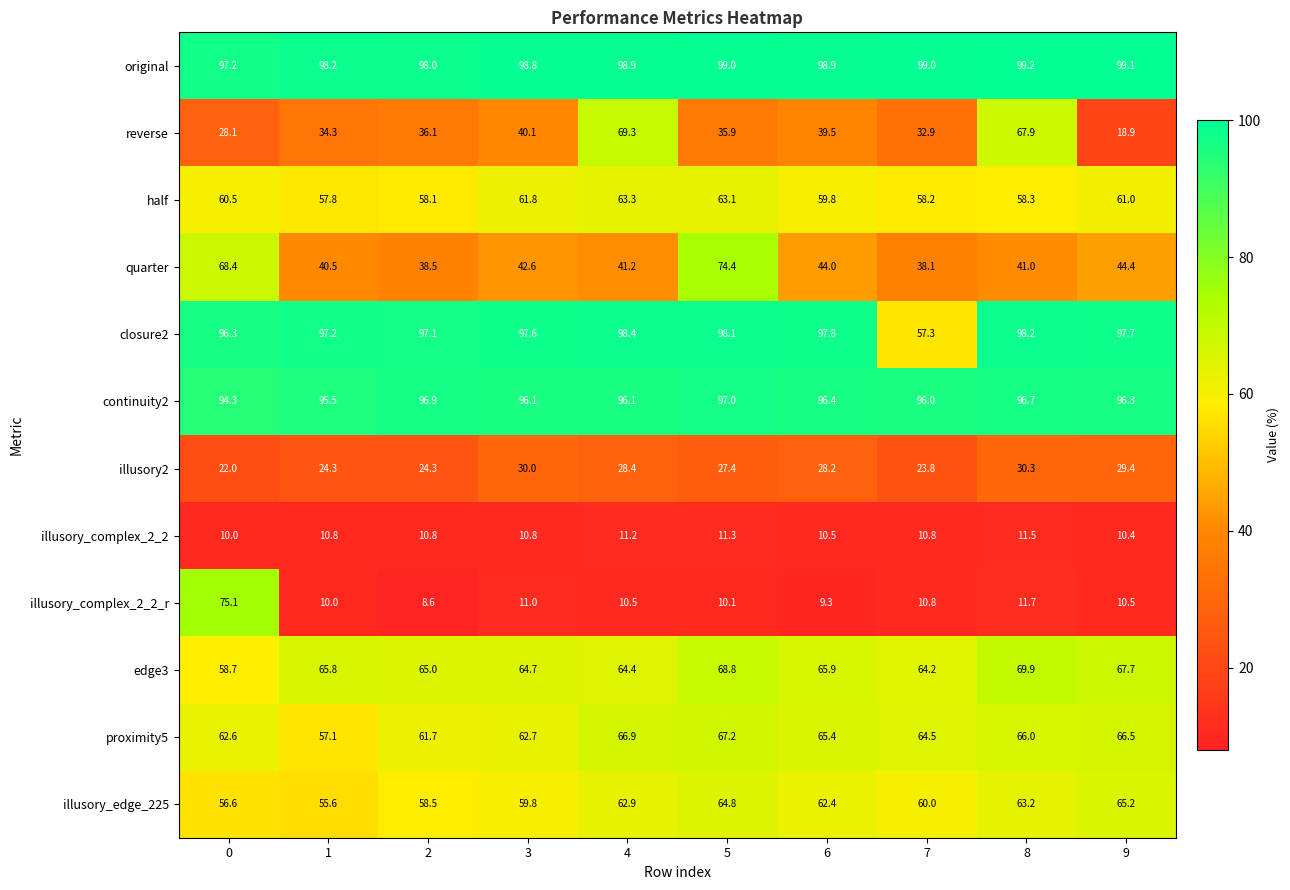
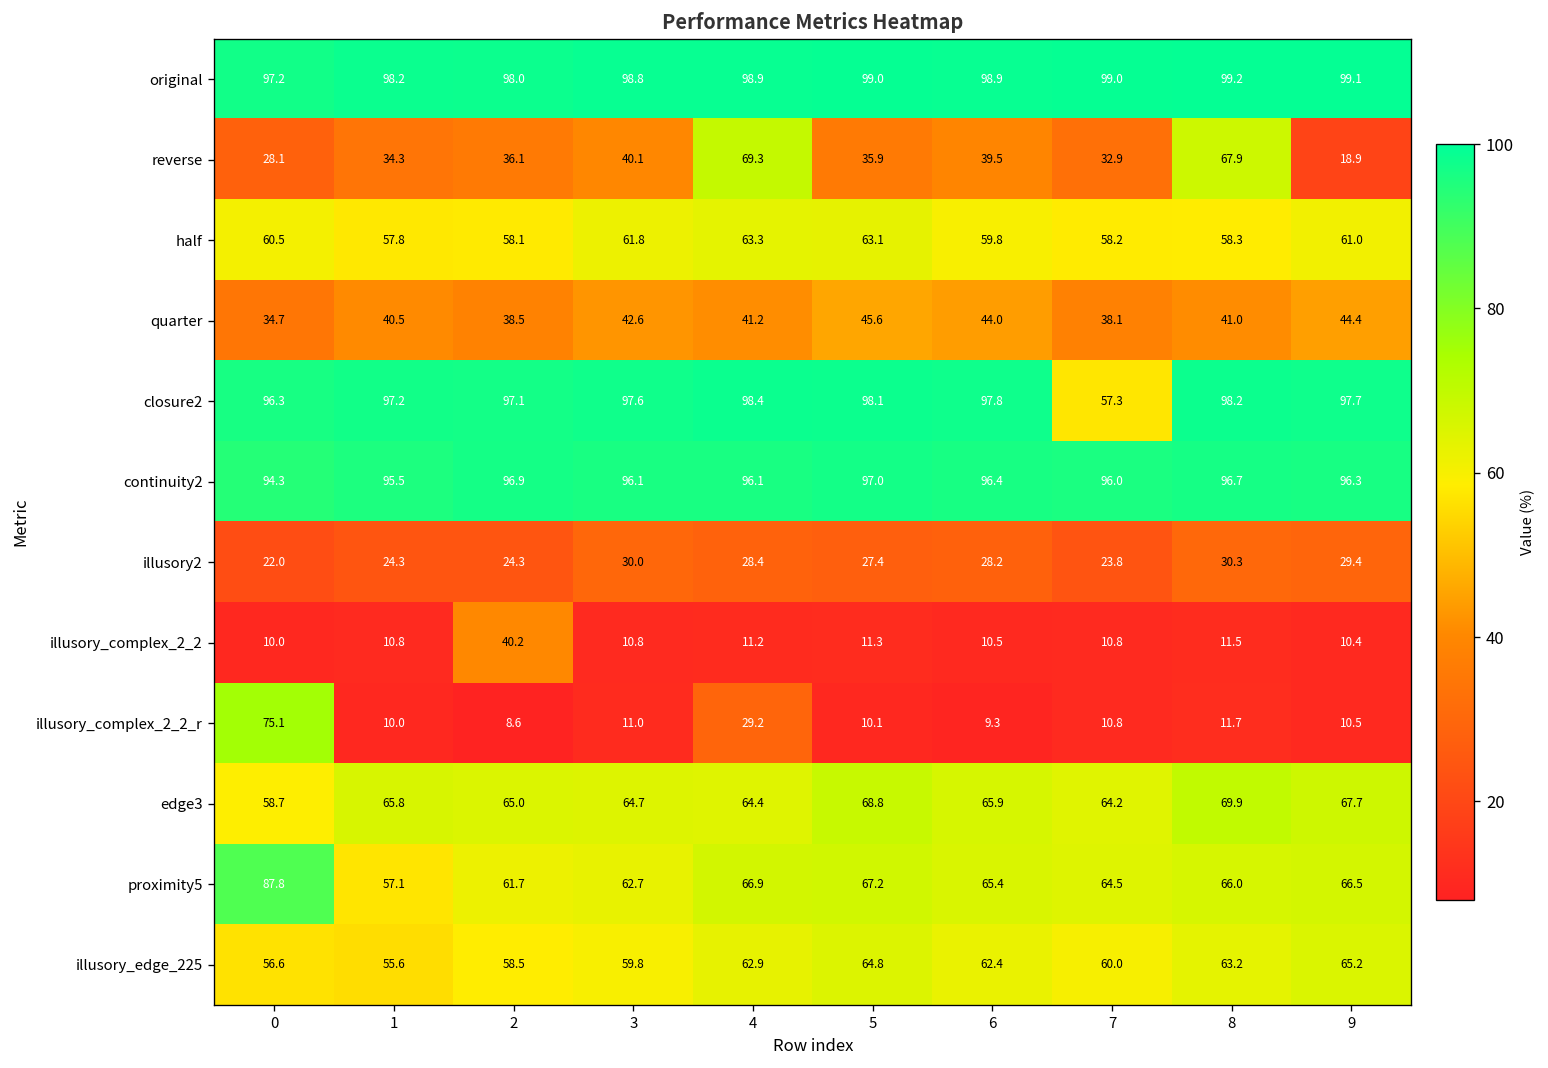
quarter, 0: 68.4 -> 34.7
quarter, 5: 74.4 -> 45.6
illusory_complex_2_2, 2: 10.8 -> 40.2
illusory_complex_2_2_r, 4: 10.5 -> 29.2
proximity5, 0: 62.6 -> 87.8
